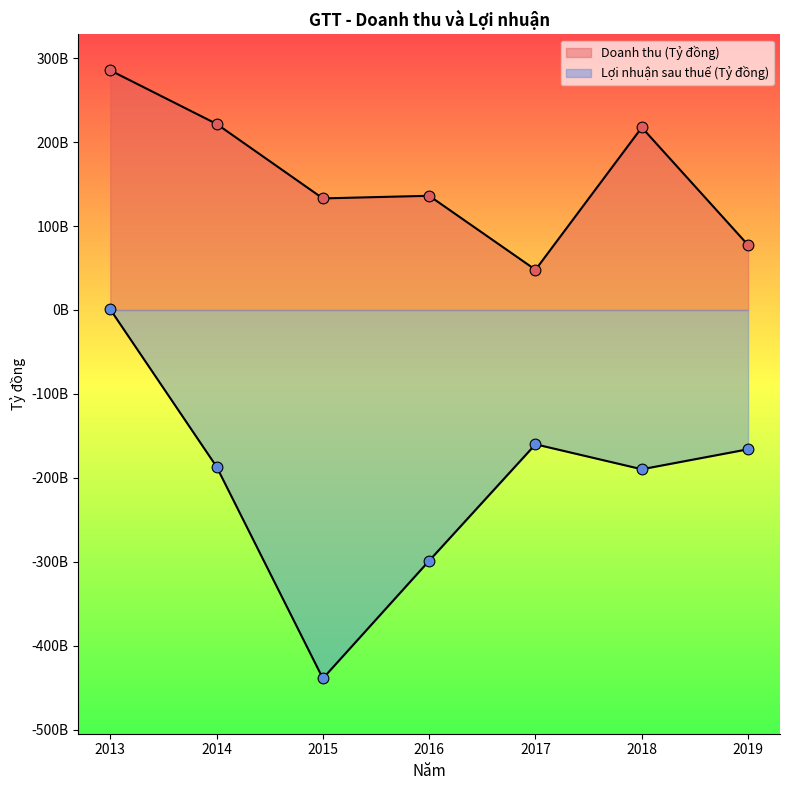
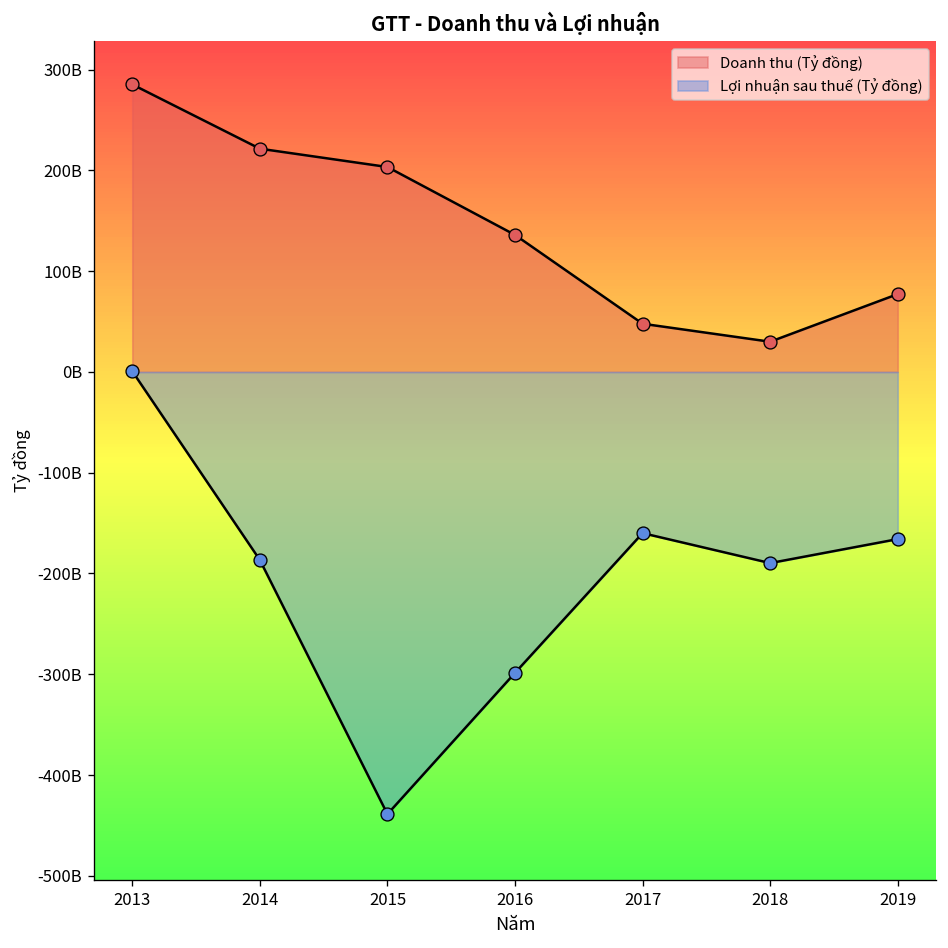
Doanh thu (Tỷ đồng), 2015: 130000000000 -> 200000000000
Doanh thu (Tỷ đồng), 2018: 220000000000 -> 30000000000
